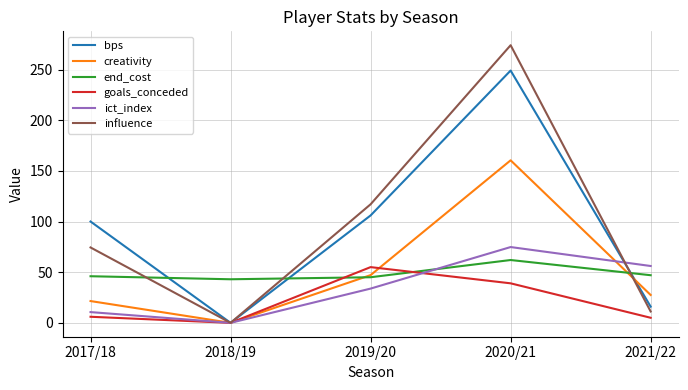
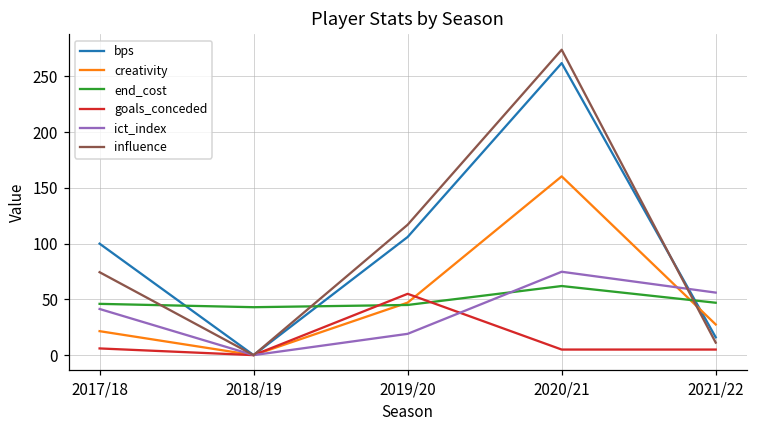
ict_index, 2017/18: 11 -> 41
ict_index, 2019/20: 34 -> 19
bps, 2020/21: 249 -> 262
goals_conceded, 2020/21: 39 -> 5
